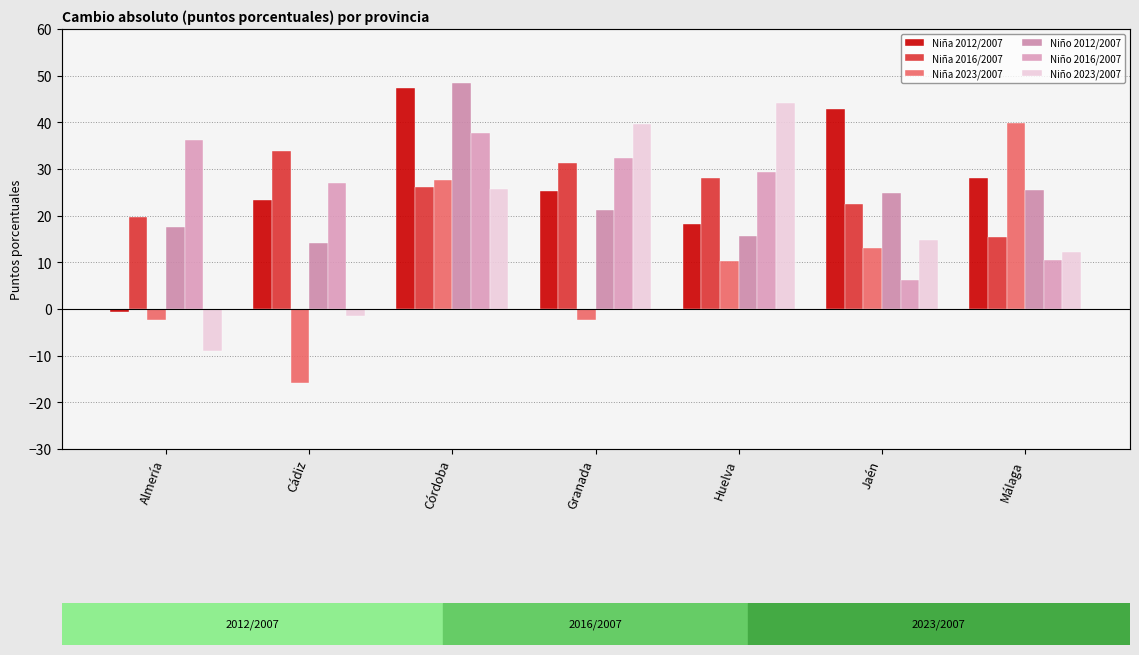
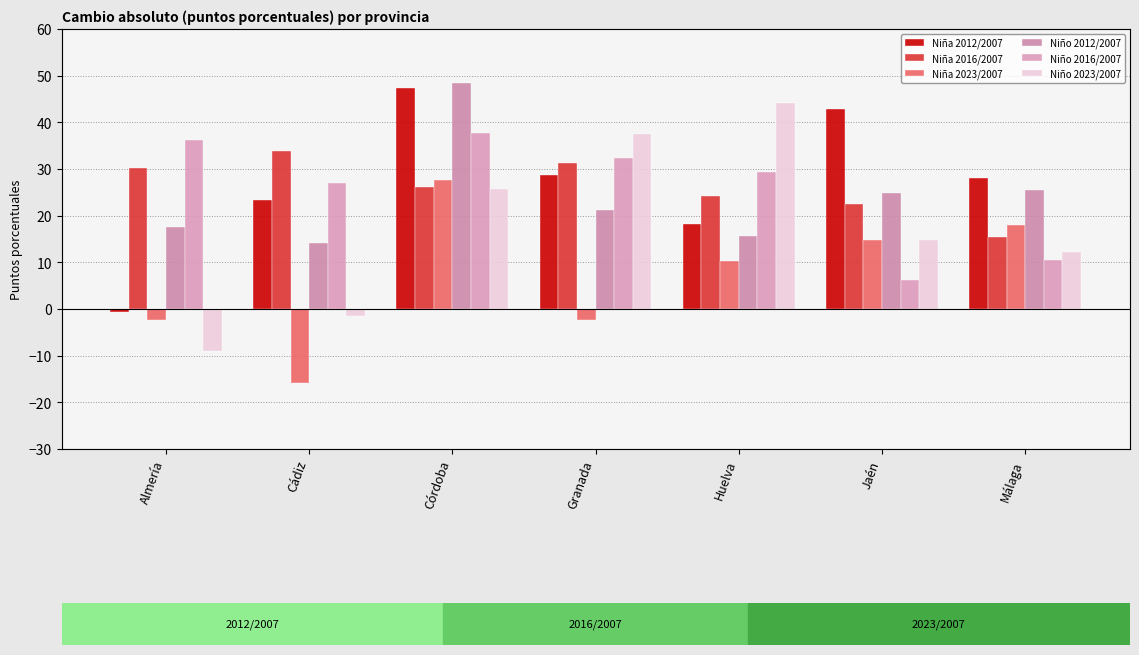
Niña 2016/2007, Almería: 20 -> 30
Niña 2012/2007, Granada: 25 -> 29
Niño 2023/2007, Granada: 40 -> 37
Niña 2016/2007, Huelva: 28 -> 24
Niña 2023/2007, Jaén: 13 -> 15
Niña 2023/2007, Málaga: 40 -> 18
